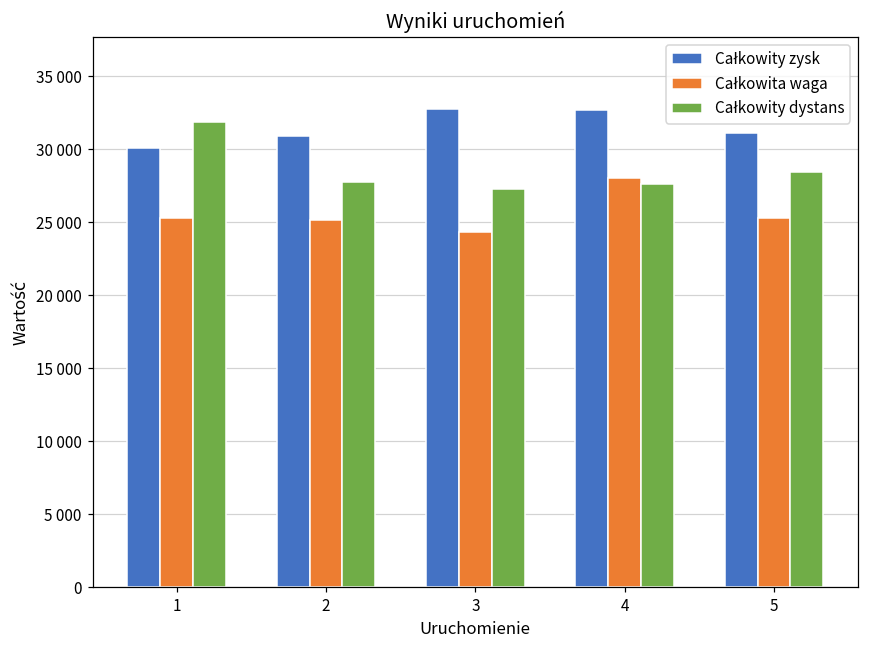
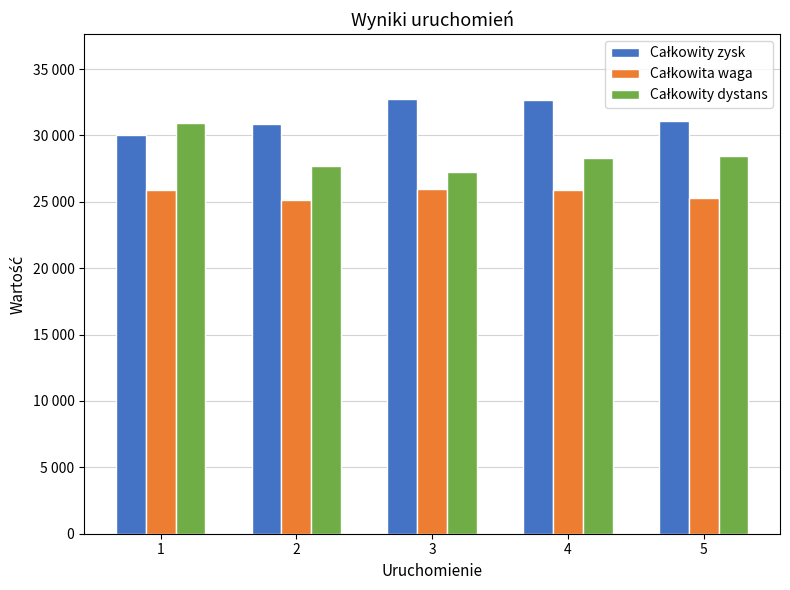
Całkowita waga, 1: 25300 -> 25900
Całkowity dystans, 1: 31800 -> 30900
Całkowita waga, 3: 24300 -> 25900
Całkowita waga, 4: 28000 -> 25900
Całkowity dystans, 4: 27600 -> 28300
